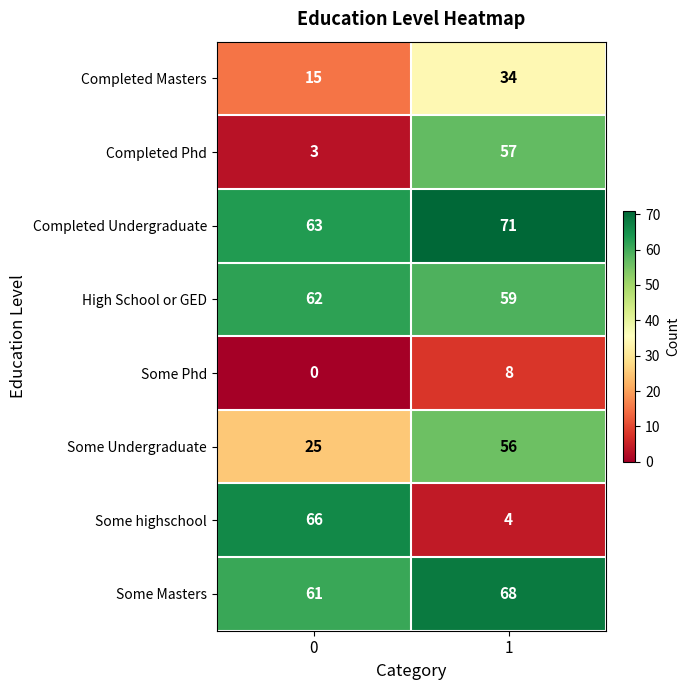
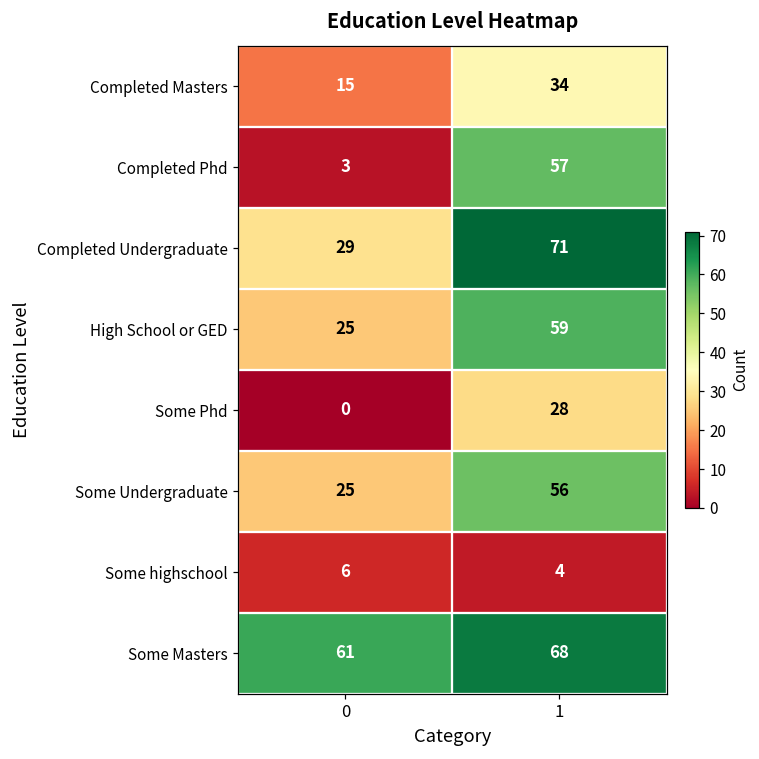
Completed Undergraduate, 0: 63 -> 29
High School or GED, 0: 62 -> 25
Some Phd, 1: 8 -> 28
Some highschool, 0: 66 -> 6
